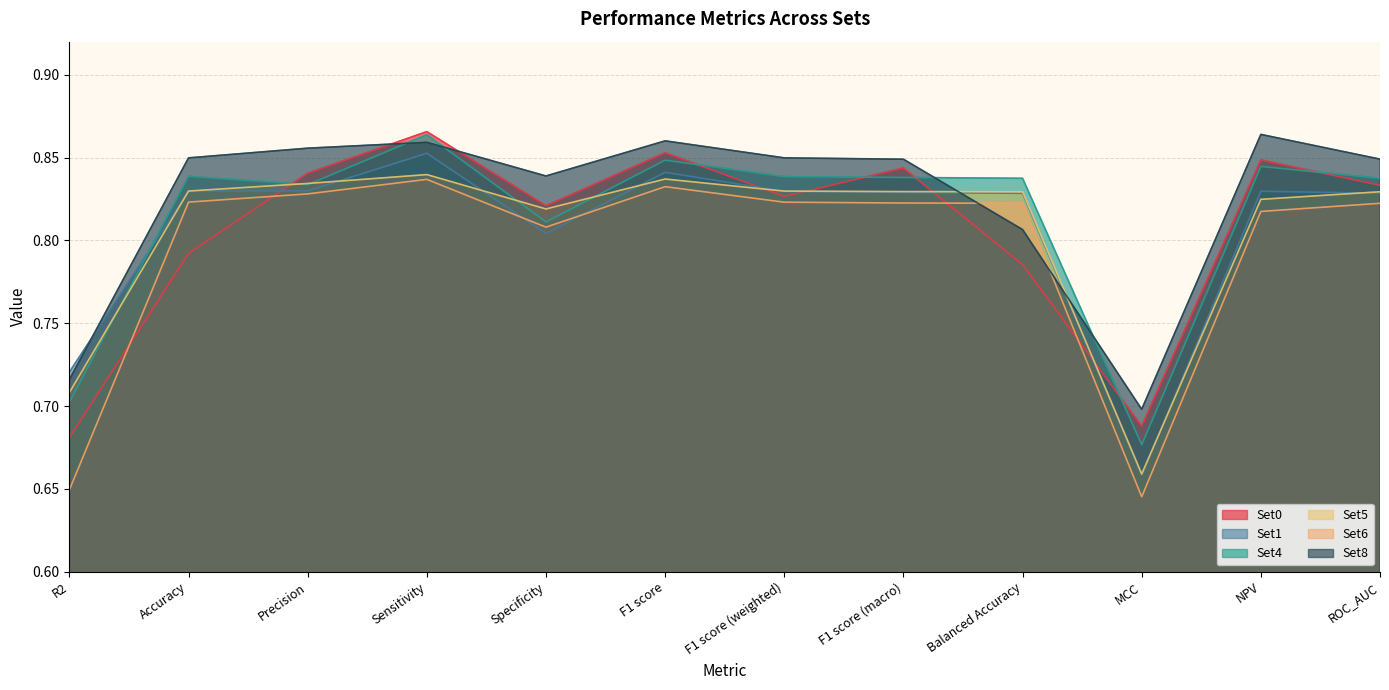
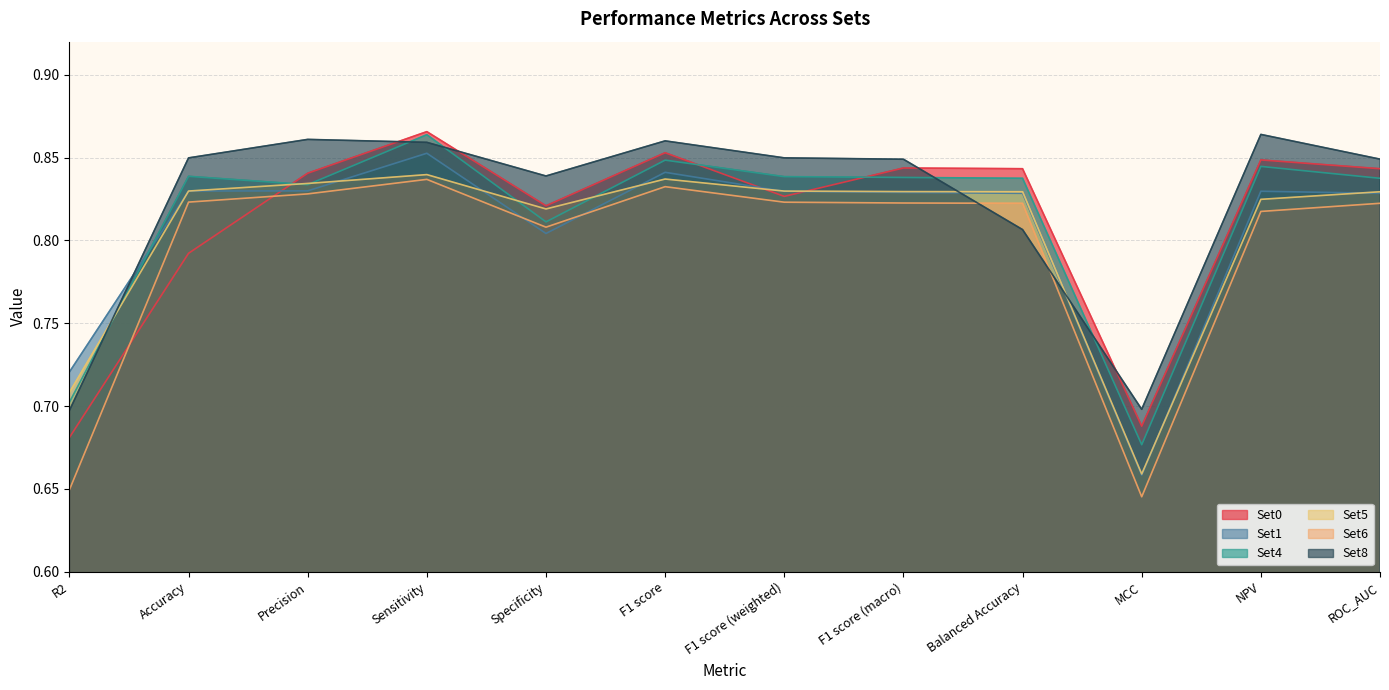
Set8, R2: 0.716 -> 0.697
Set8, Precision: 0.856 -> 0.861
Set0, Balanced Accuracy: 0.785 -> 0.843
Set0, ROC_AUC: 0.833 -> 0.843
